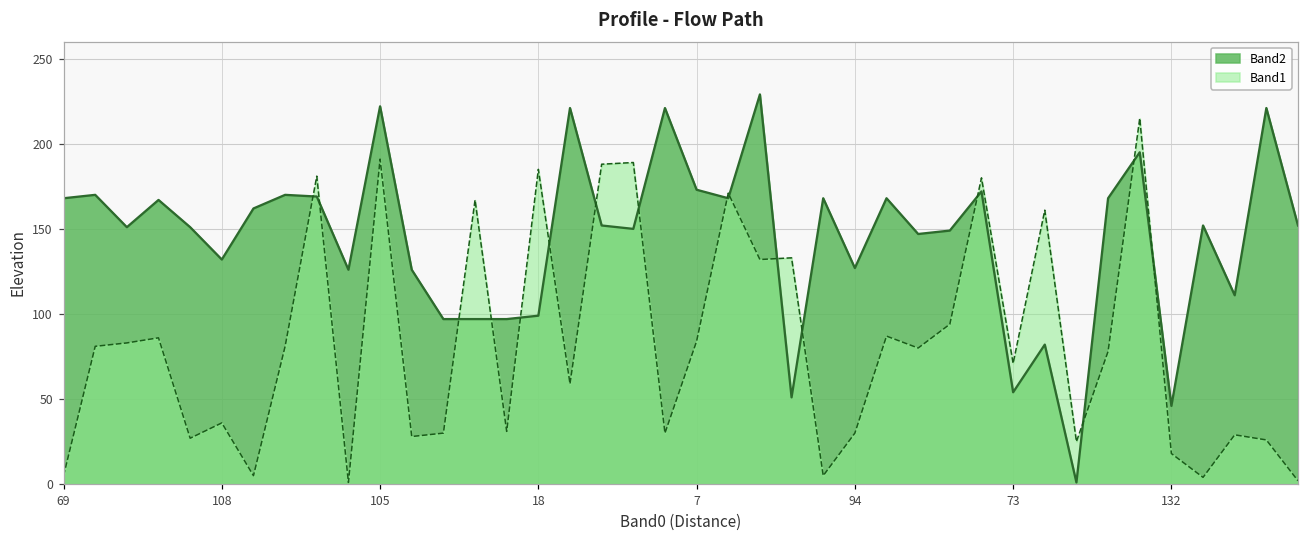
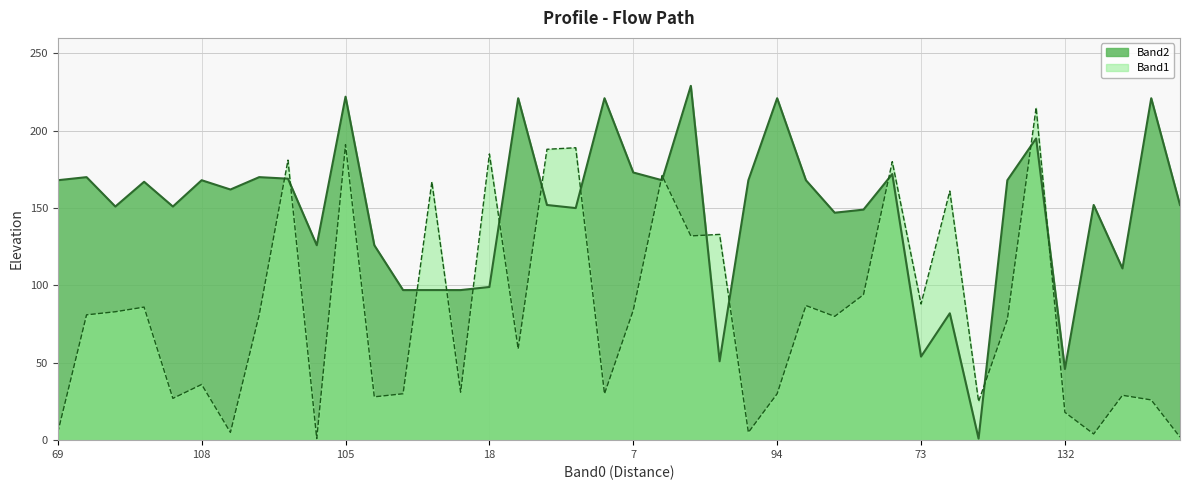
Band2, 108: 132 -> 168
Band2, 94: 127 -> 221
Band1, 73: 71 -> 88
